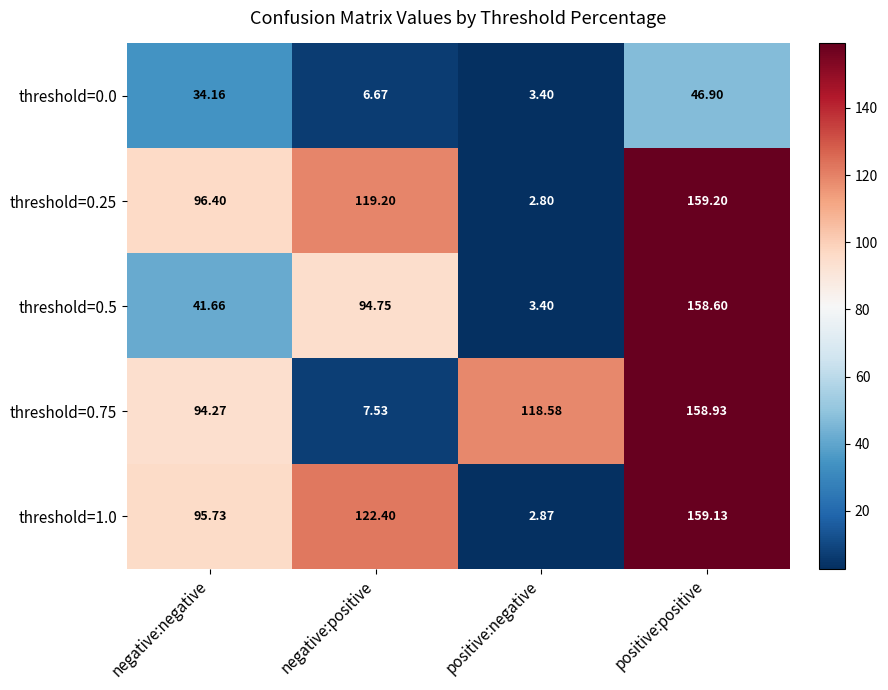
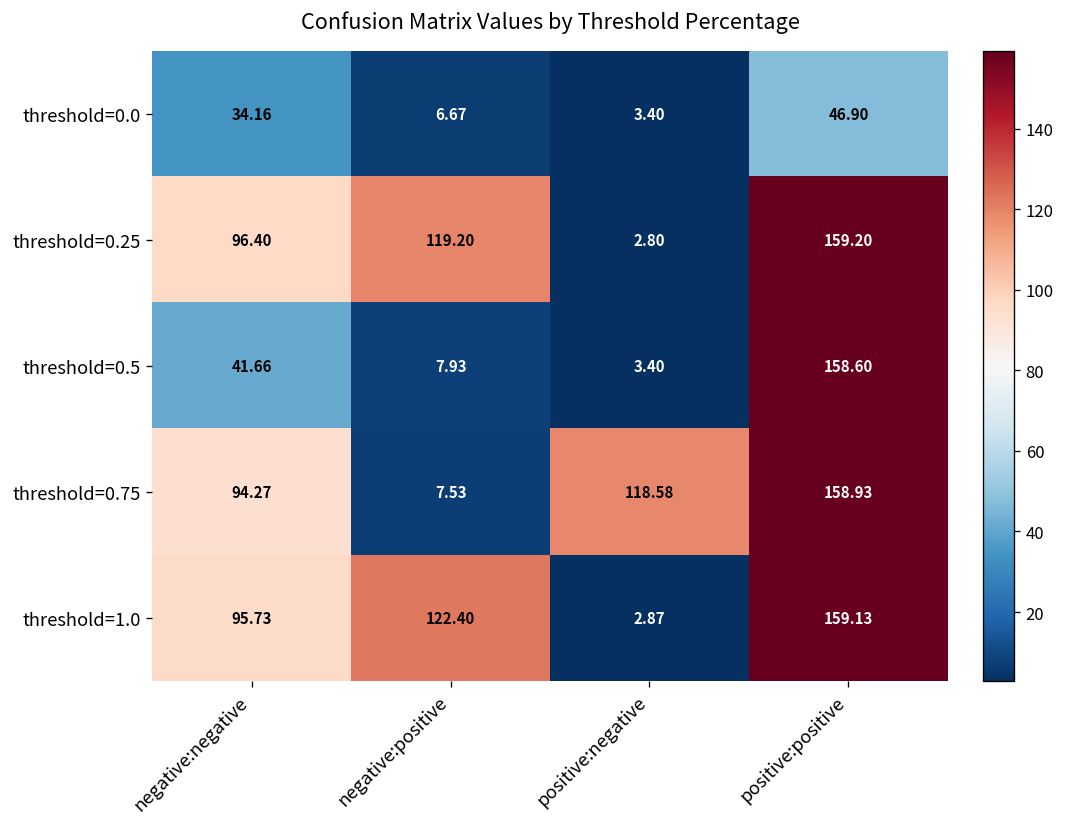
threshold=0.5, negative:positive: 94.75 -> 7.93
